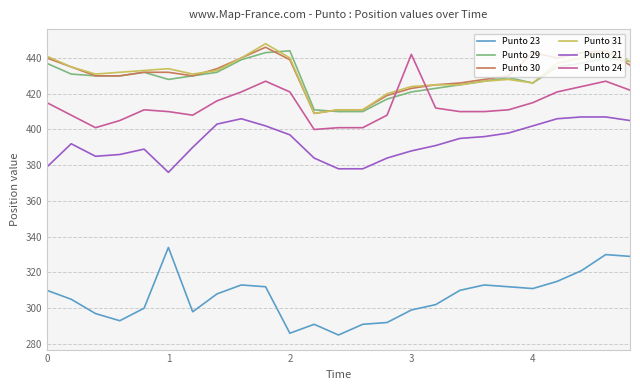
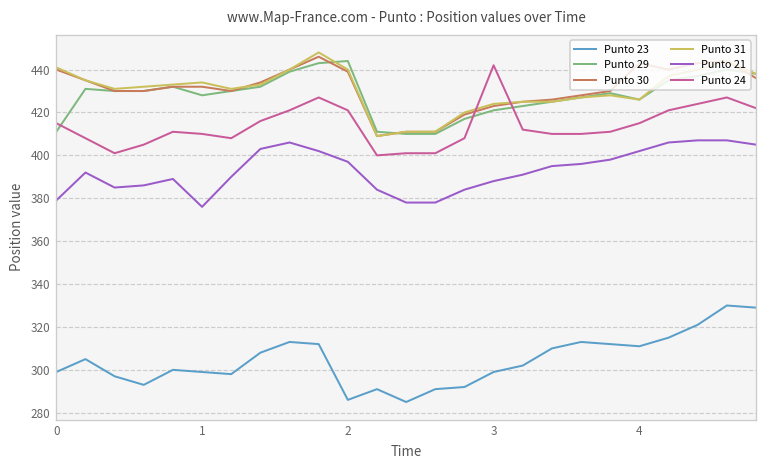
Punto 23, 0: 310 -> 299
Punto 29, 0: 437 -> 411
Punto 23, 1: 334 -> 299
